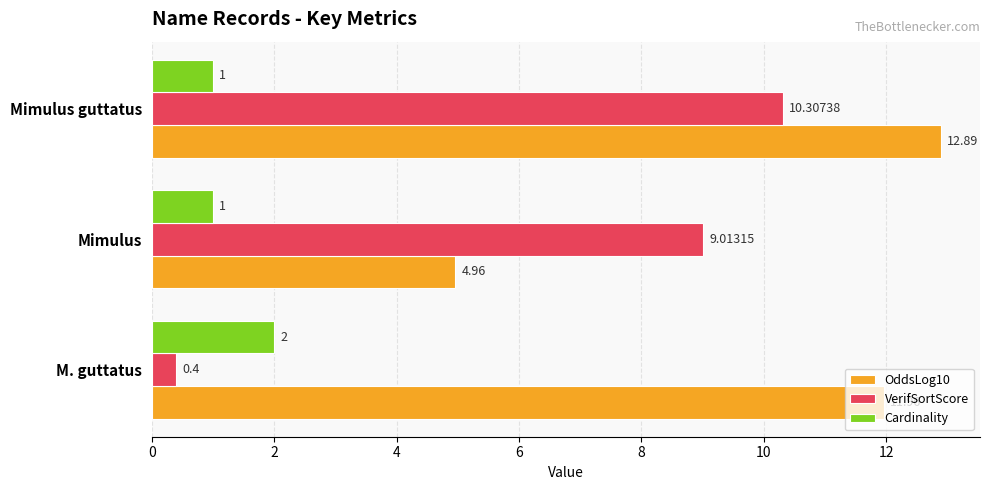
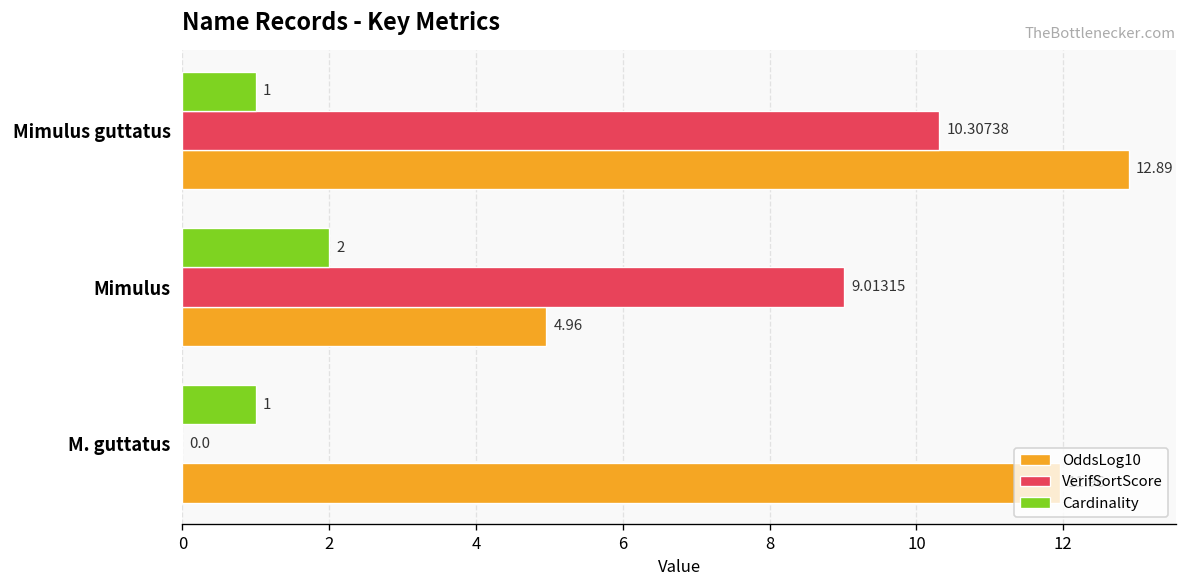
Cardinality, Mimulus: 1 -> 2
Cardinality, M. guttatus: 2 -> 1
VerifSortScore, M. guttatus: 0.4 -> 0.0
